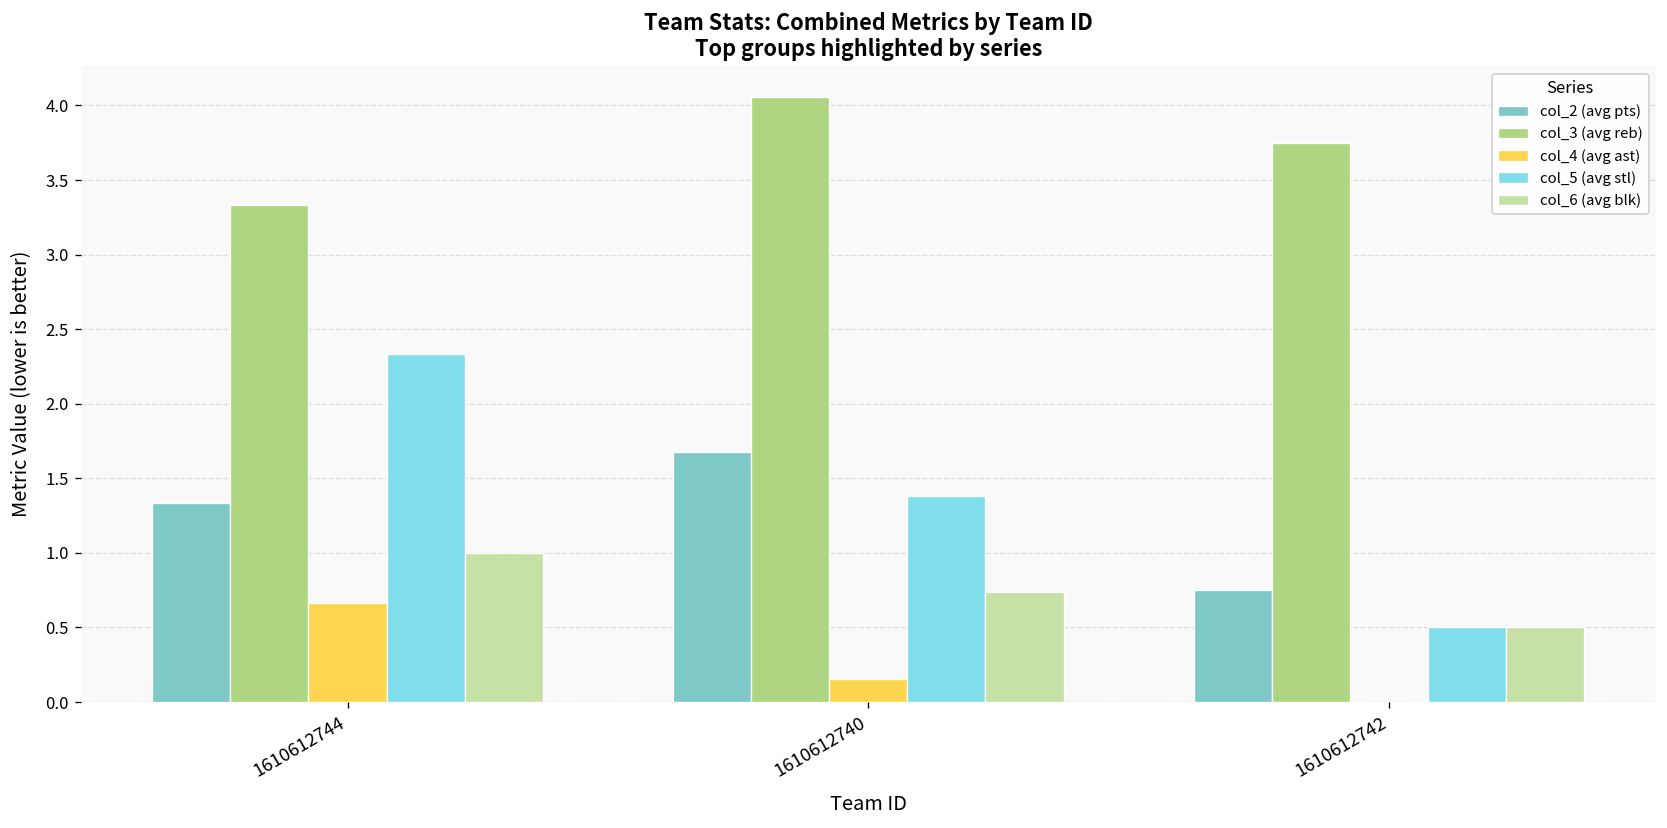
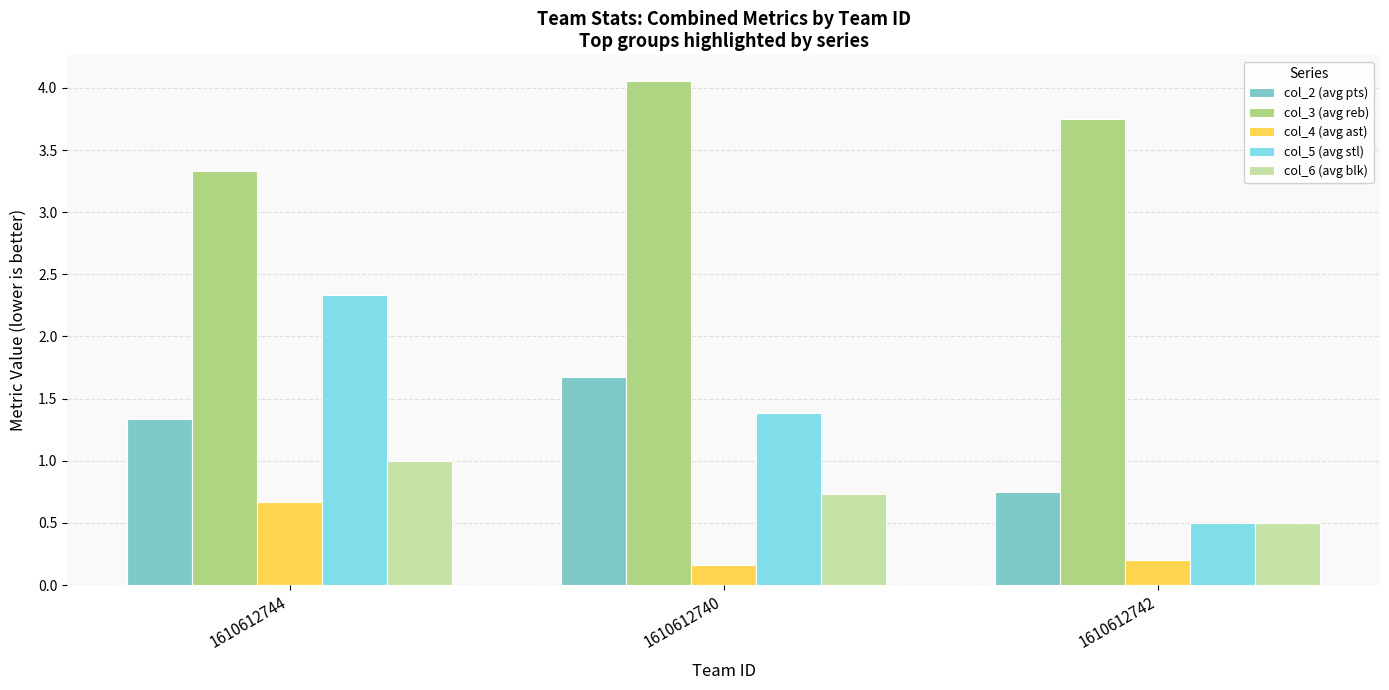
col_4 (avg ast), 1610612742: 0.0 -> 0.2
